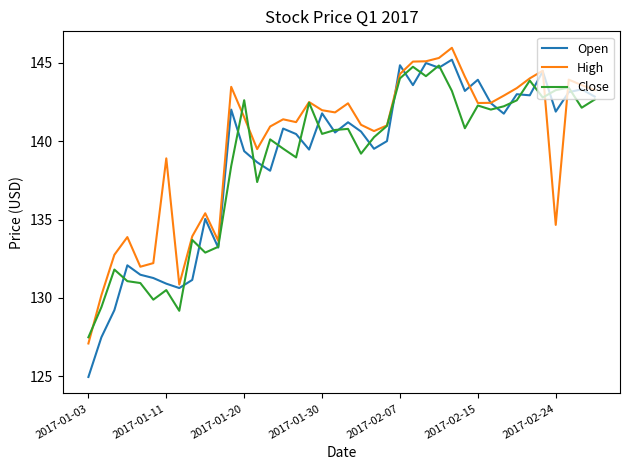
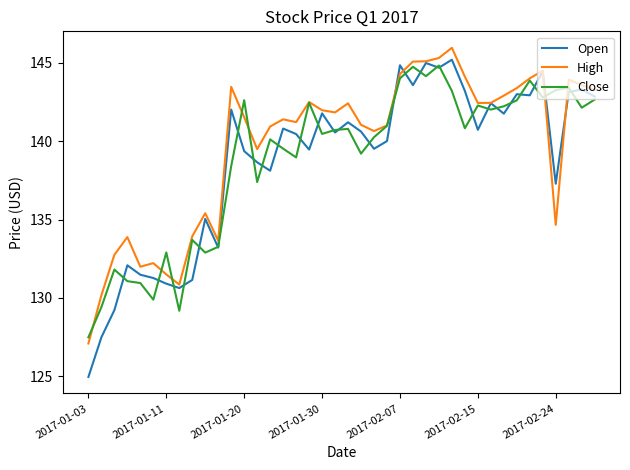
High, 2017-01-11: 138.9 -> 131.5
Close, 2017-01-11: 130.5 -> 132.9
Open, 2017-02-15: 143.9 -> 140.7
Open, 2017-02-24: 141.9 -> 137.3
